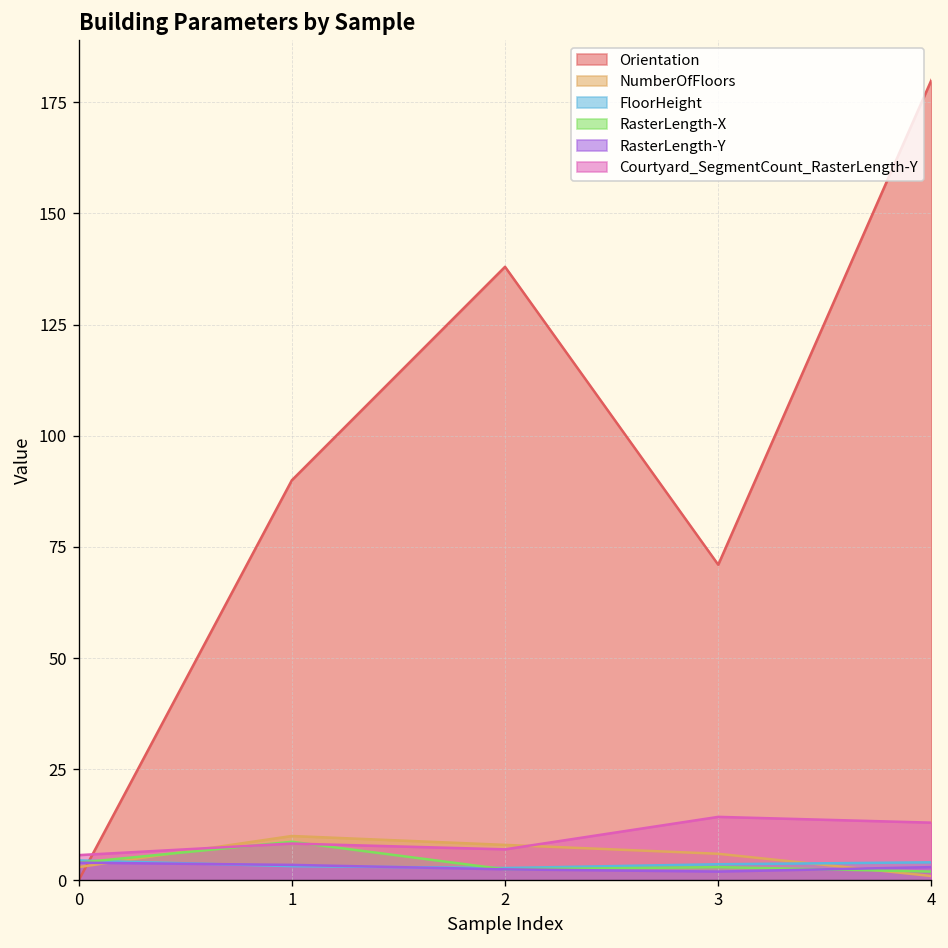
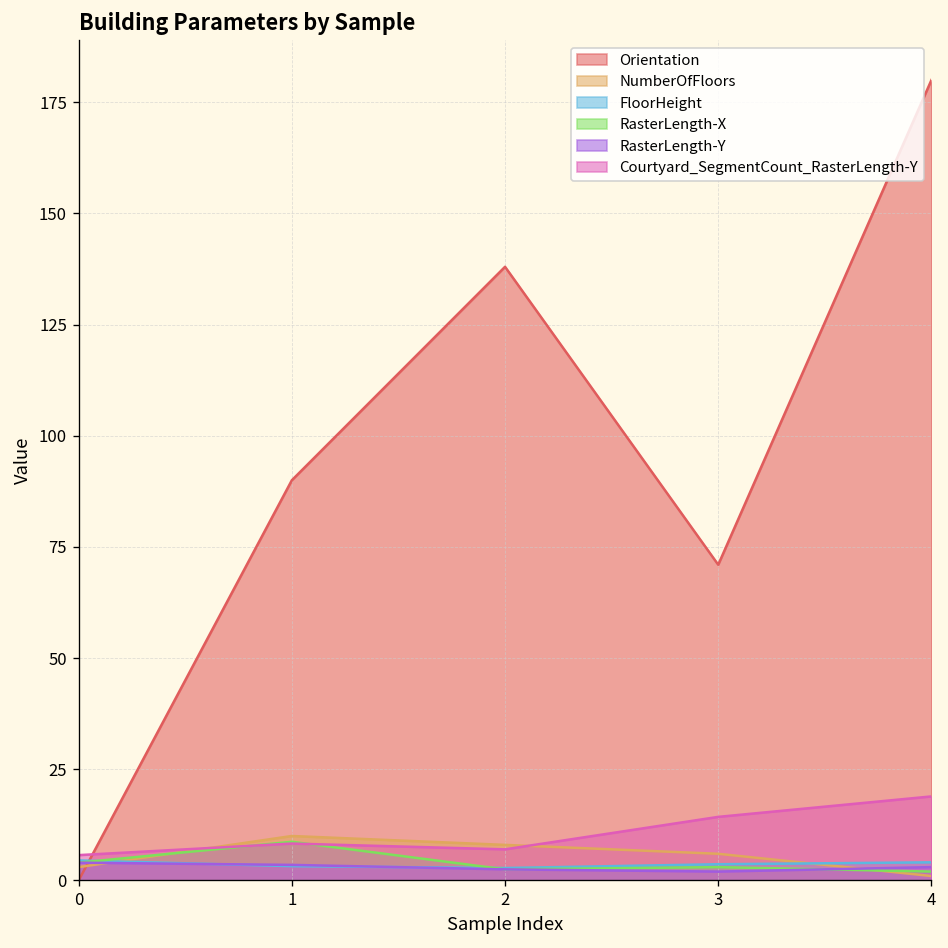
Courtyard_SegmentCount_RasterLength-Y, 4: 13 -> 19
